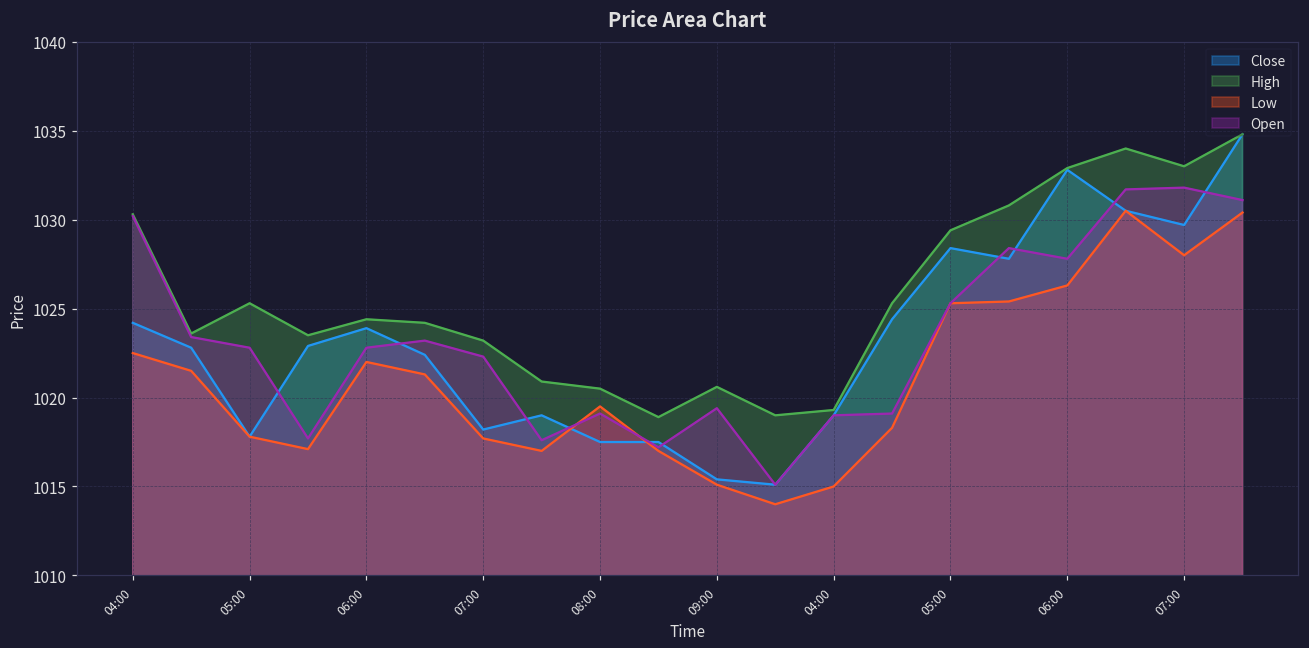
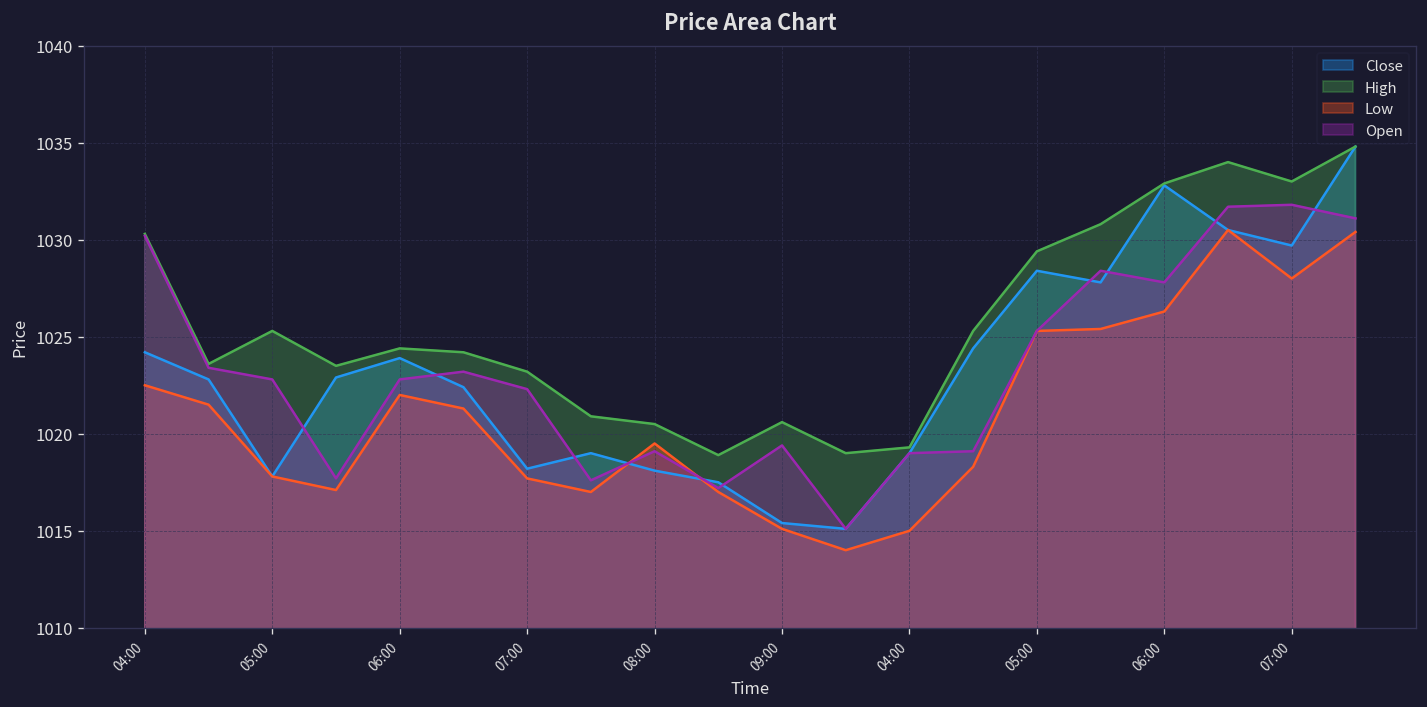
Close, 08:00: 1017.5 -> 1018.1
